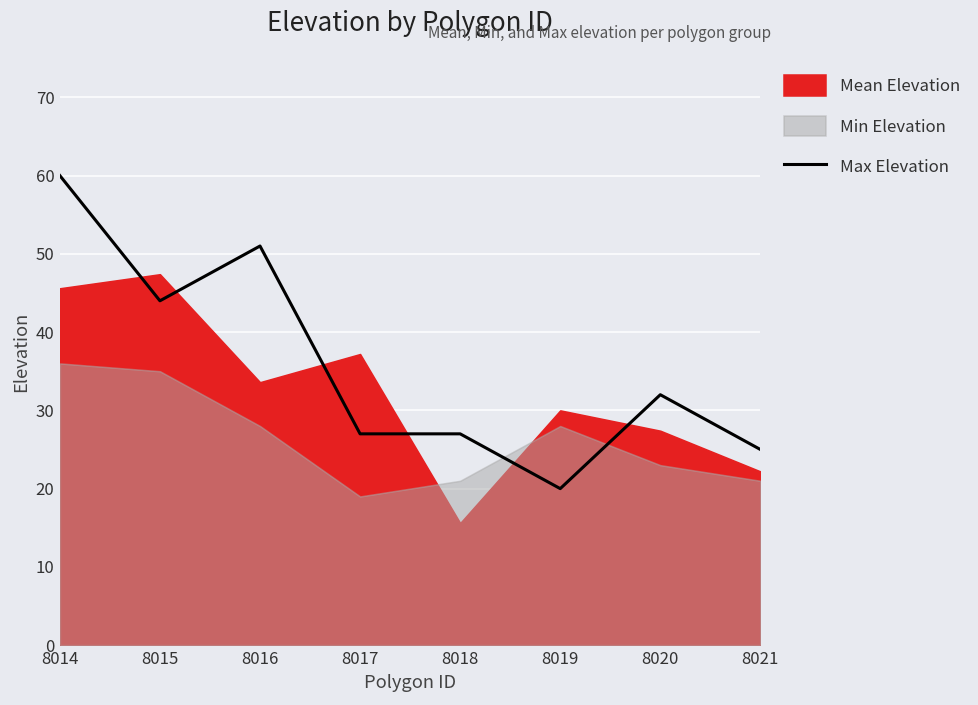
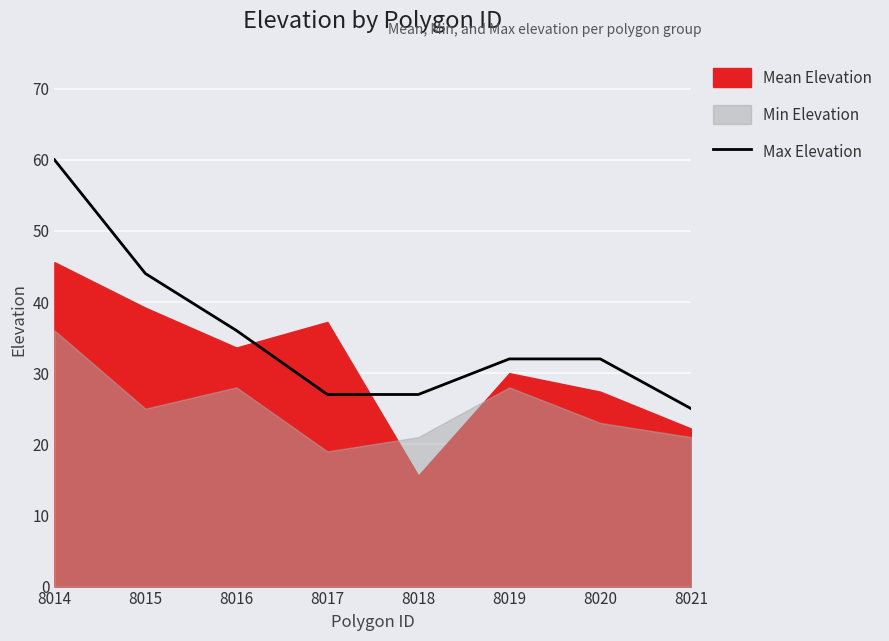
Mean Elevation, 8015: 47 -> 39
Min Elevation, 8015: 35 -> 25
Max Elevation, 8016: 51 -> 36
Max Elevation, 8019: 20 -> 32
